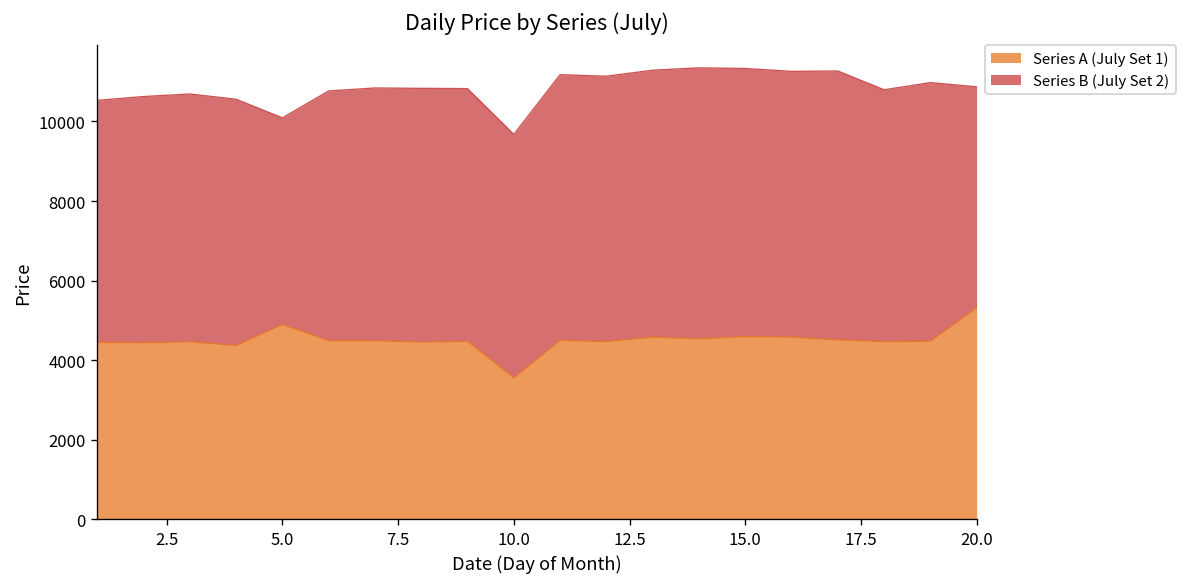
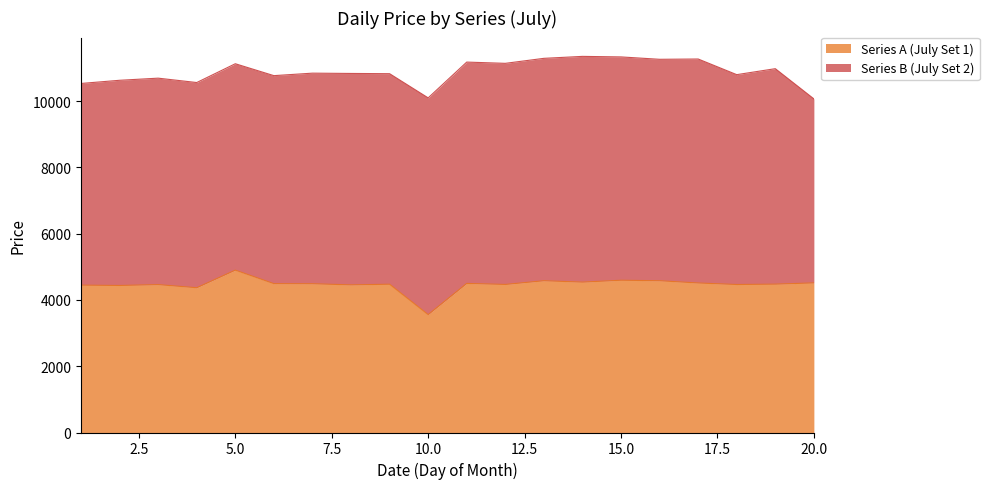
Series B (July Set 2), 5.0: 5200 -> 6200
Series B (July Set 2), 10.0: 6100 -> 6500
Series A (July Set 1), 20.0: 5300 -> 4500
